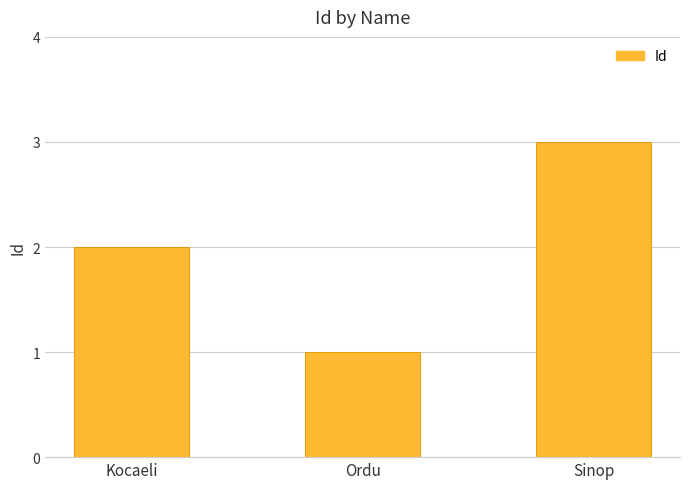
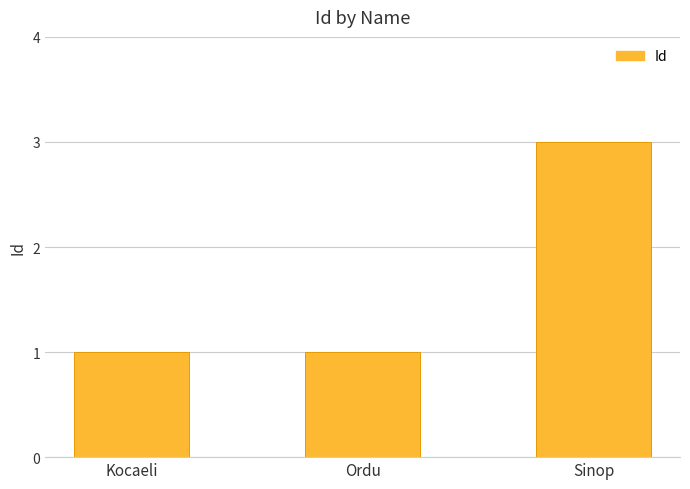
Kocaeli: 2 -> 1
